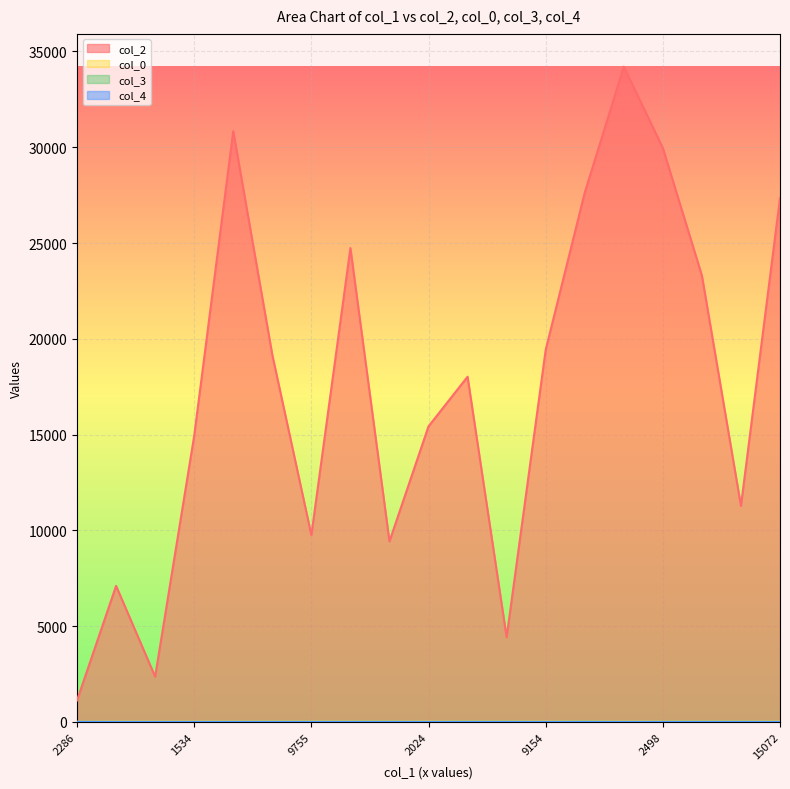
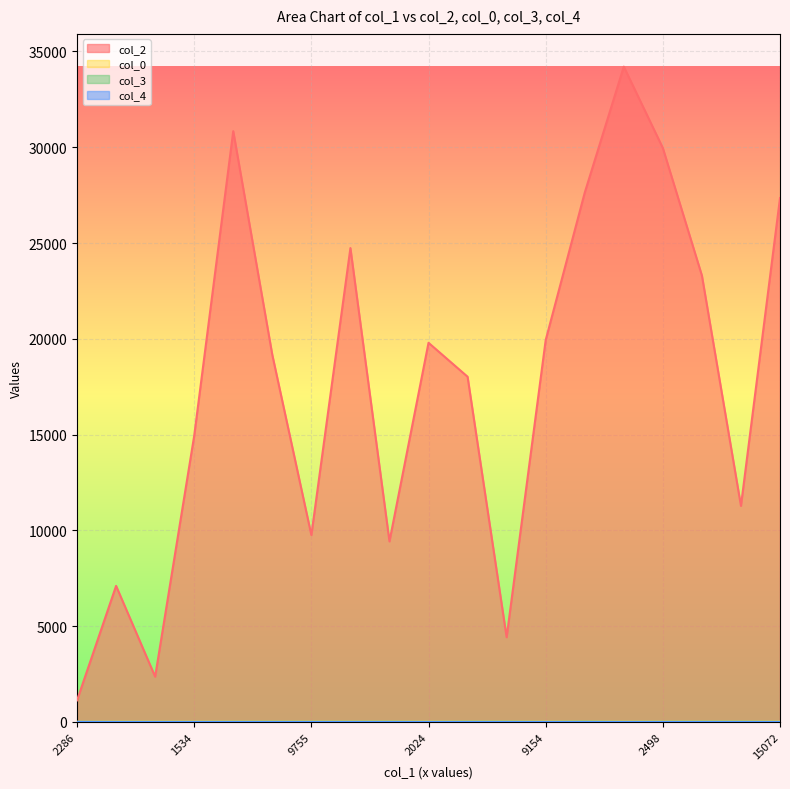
col_2, 2024: 15400 -> 19800
col_2, 9154: 19400 -> 19900
